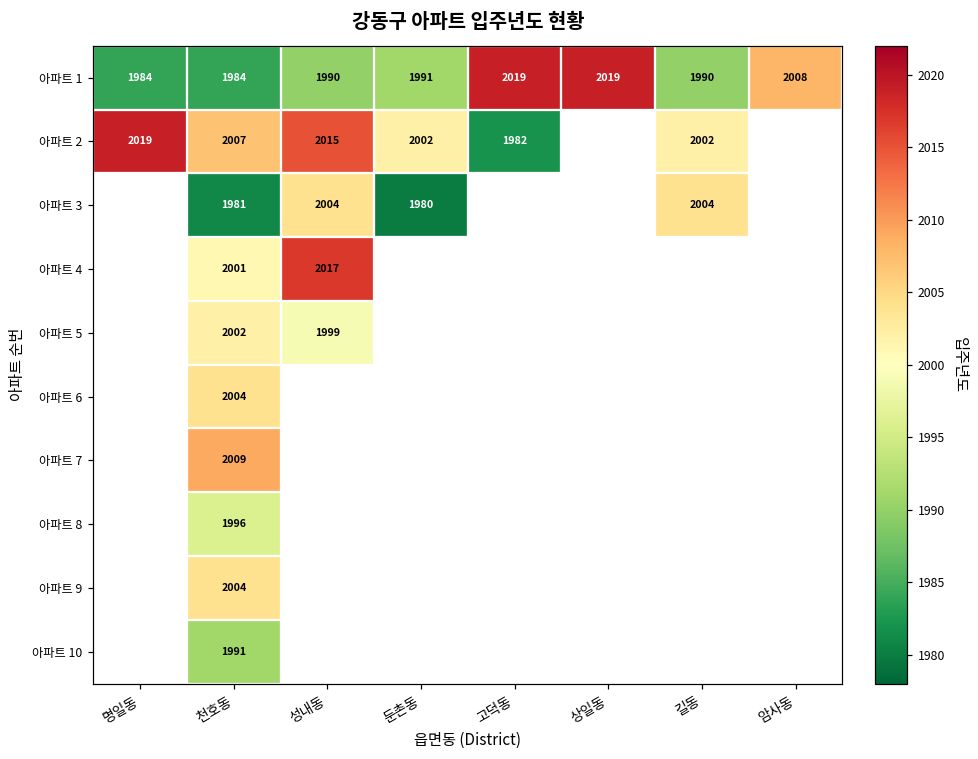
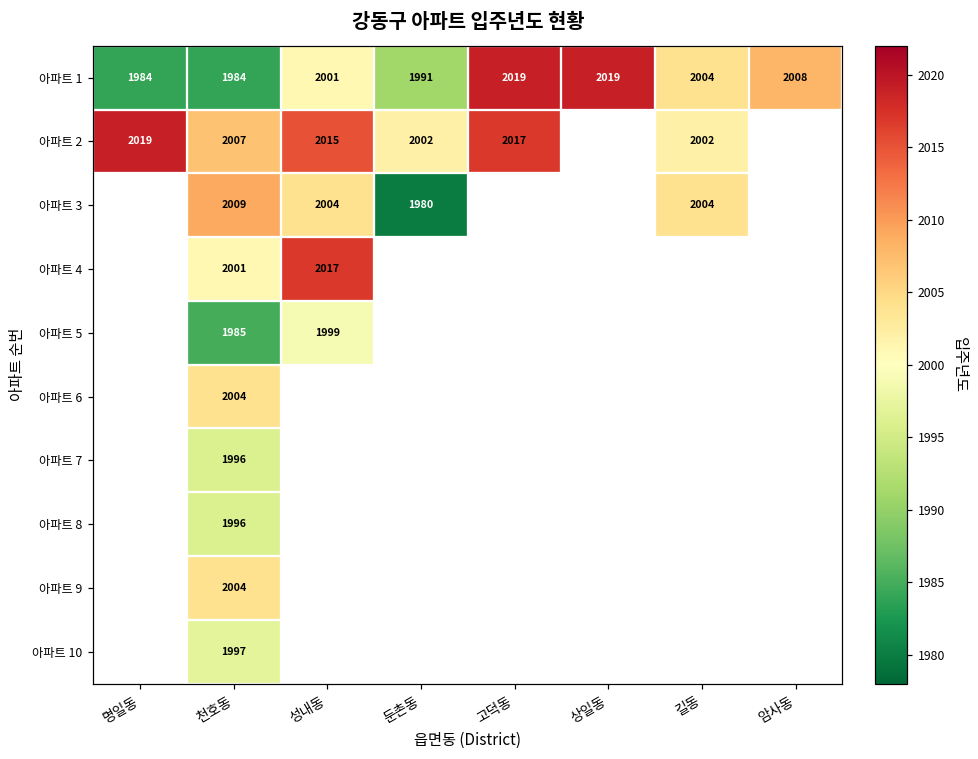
아파트 1, 성내동: 1990 -> 2001
아파트 1, 길동: 1990 -> 2004
아파트 2, 고덕동: 1982 -> 2017
아파트 3, 천호동: 1981 -> 2009
아파트 5, 천호동: 2002 -> 1985
아파트 7, 천호동: 2009 -> 1996
아파트 10, 천호동: 1991 -> 1997
